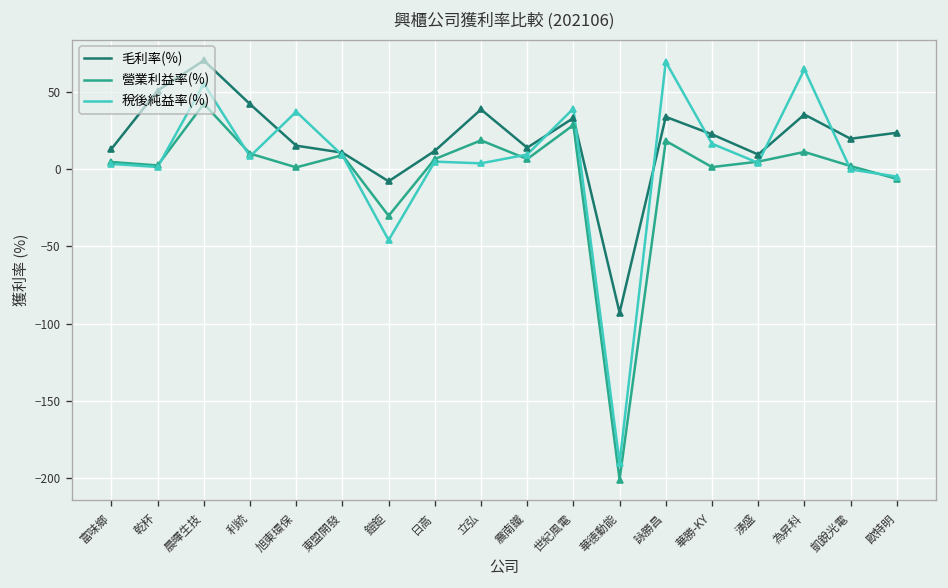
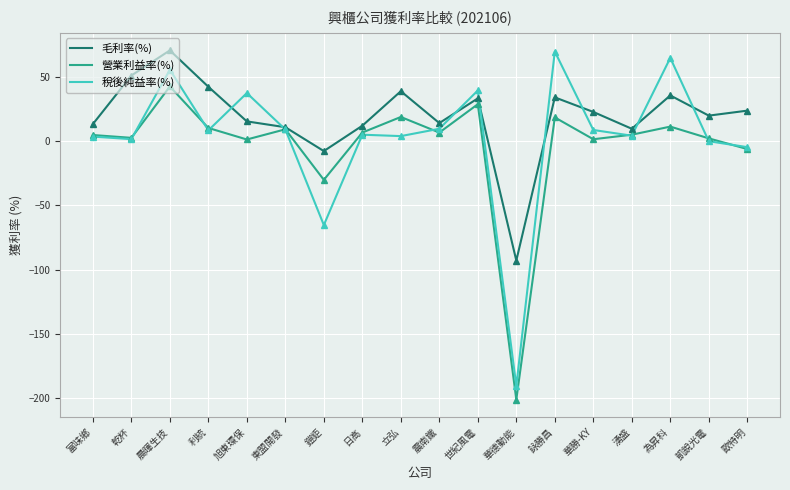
稅後純益率(%), 鎧鉅: -46 -> -65
稅後純益率(%), 華勝-KY: 17 -> 9
